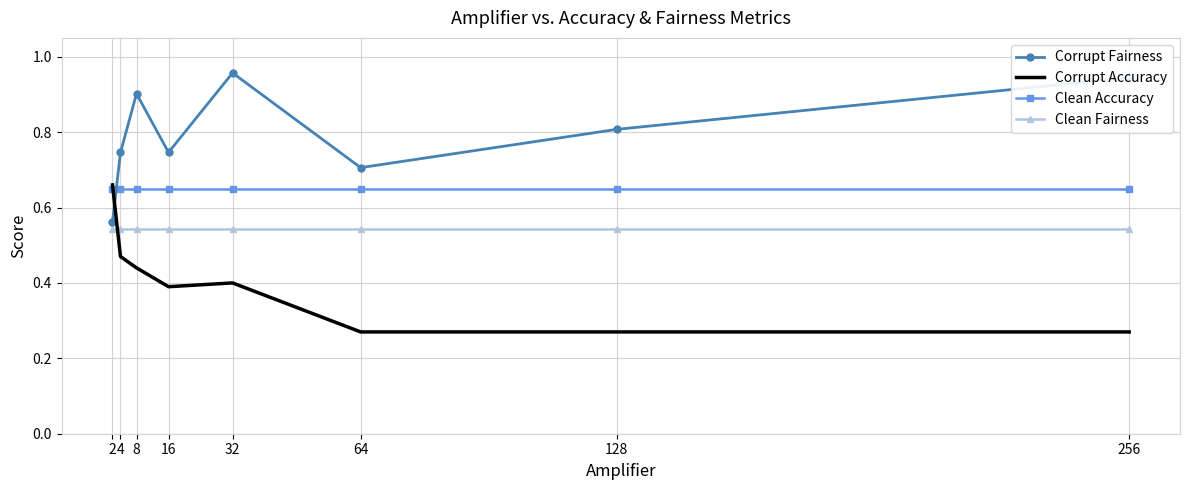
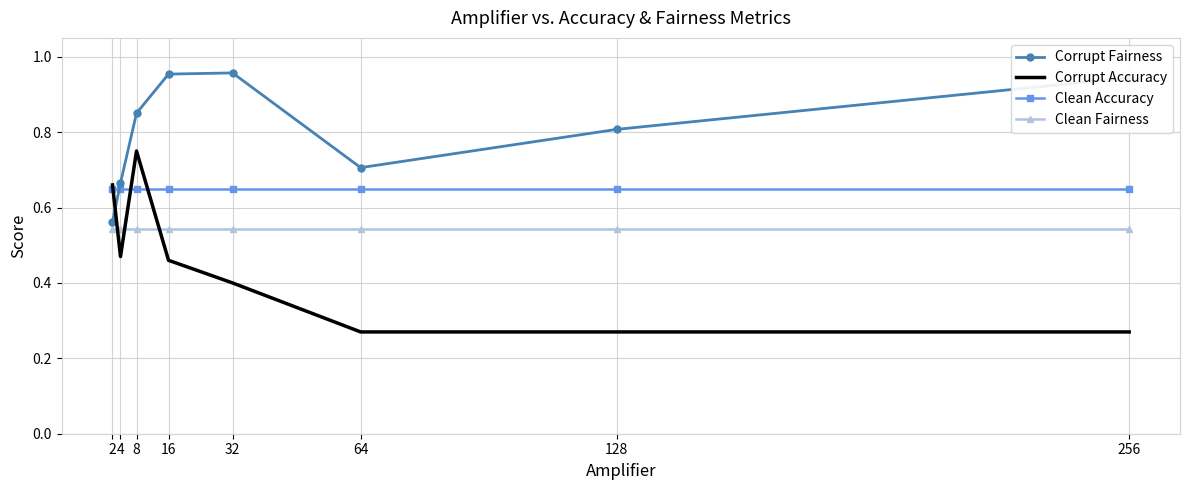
Corrupt Fairness, 4: 0.75 -> 0.66
Corrupt Fairness, 8: 0.90 -> 0.85
Corrupt Accuracy, 8: 0.44 -> 0.75
Corrupt Fairness, 16: 0.75 -> 0.95
Corrupt Accuracy, 16: 0.39 -> 0.46
